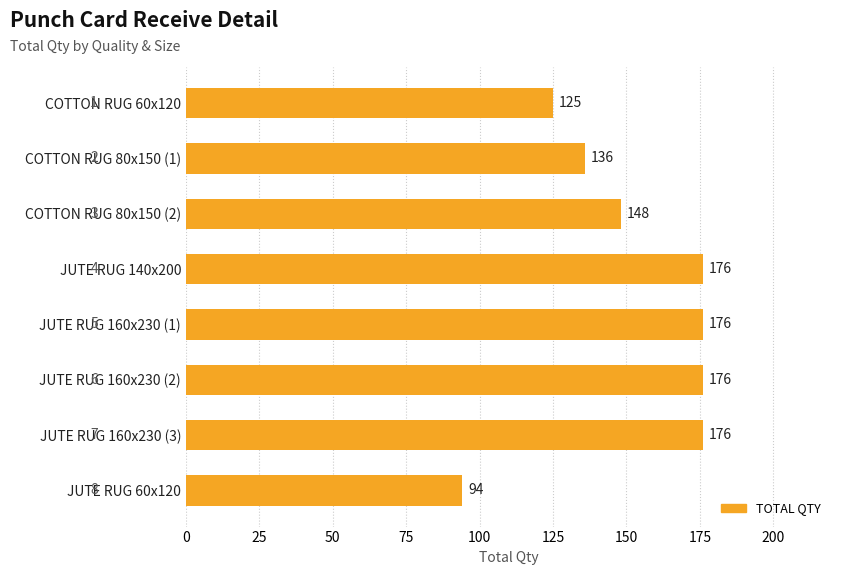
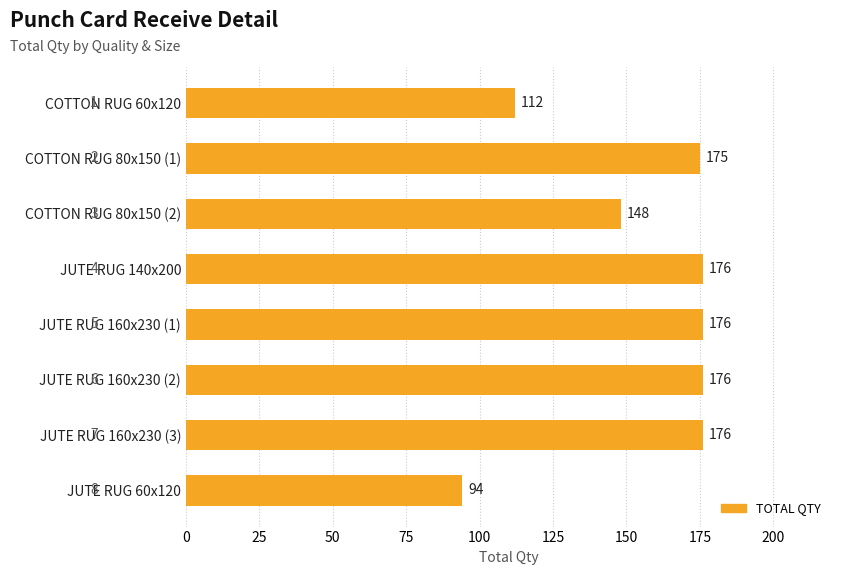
COTTON RUG 60x120: 125 -> 112
COTTON RUG 80x150 (1): 136 -> 175
